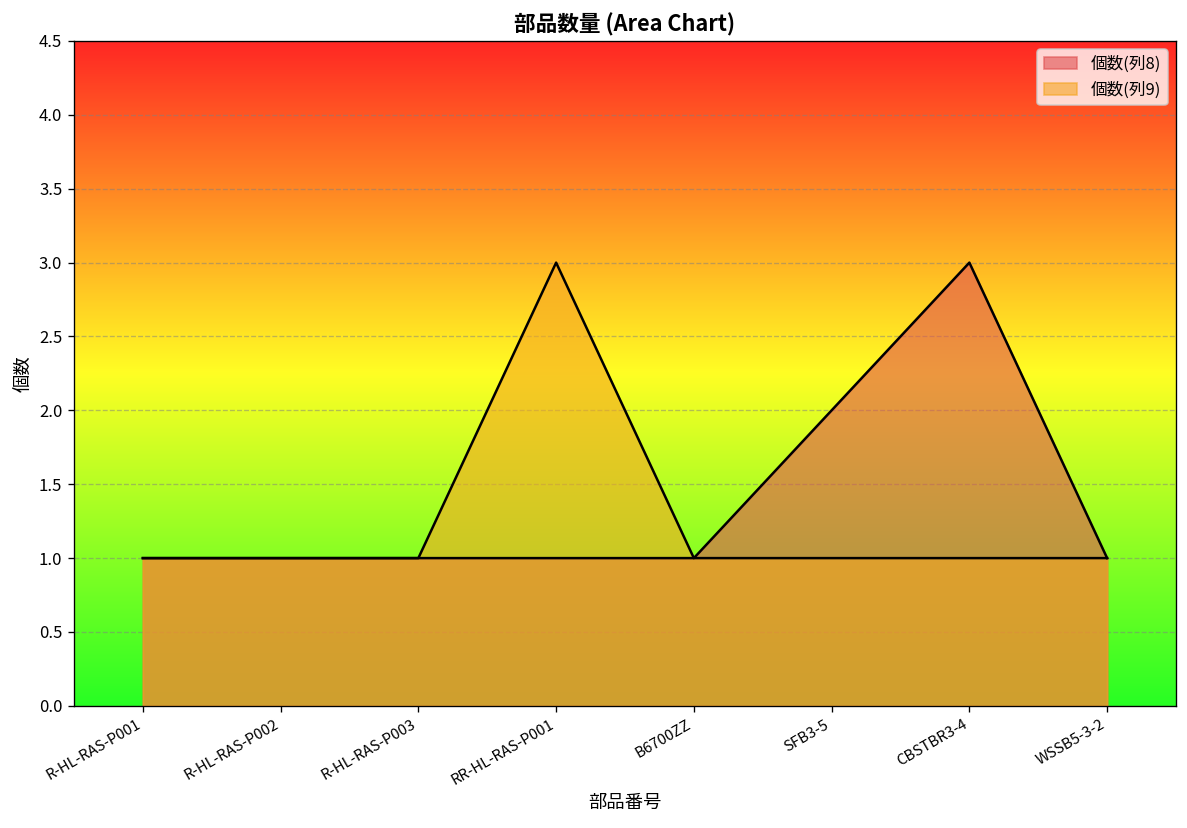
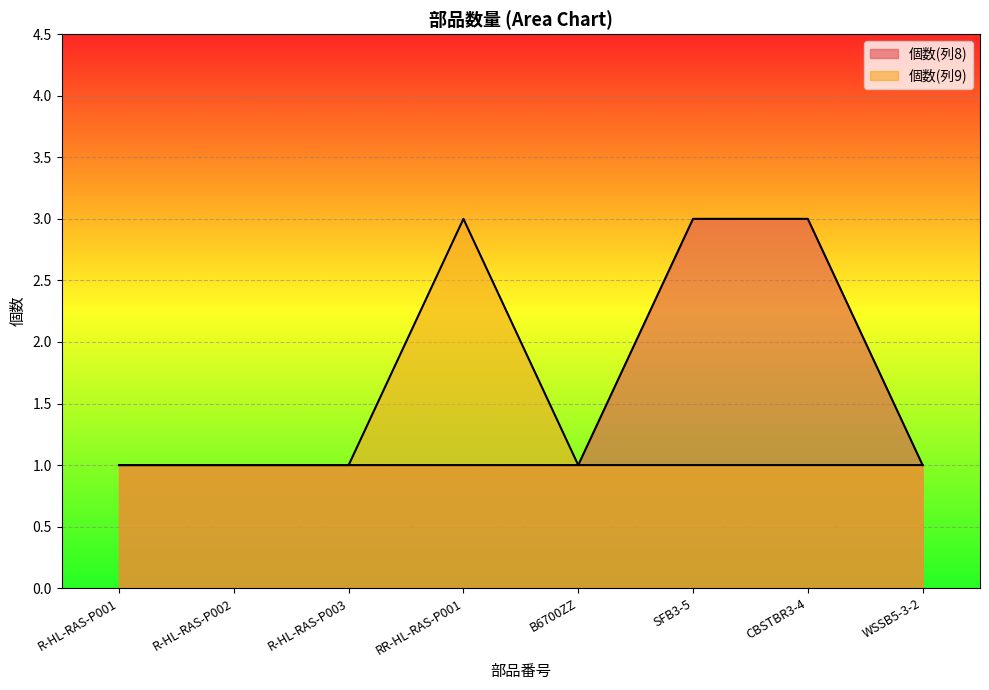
個数(列8), SFB3-5: 2 -> 3
